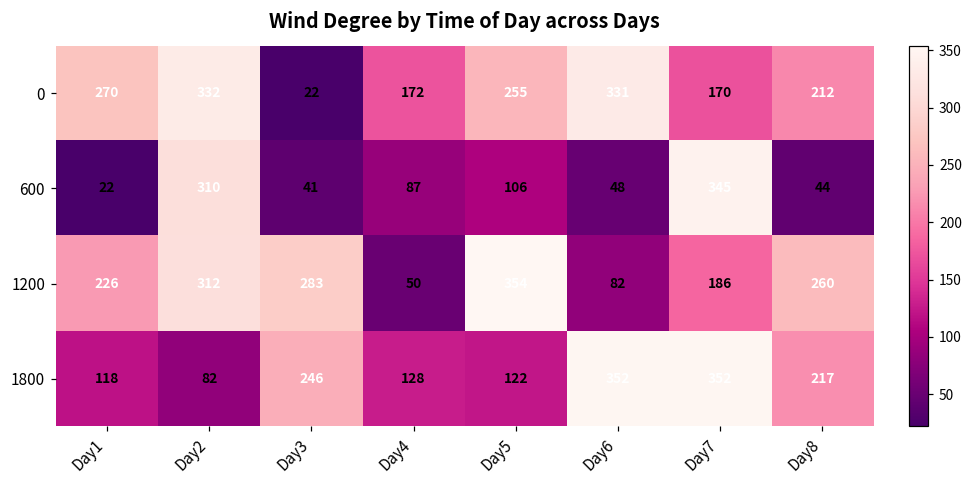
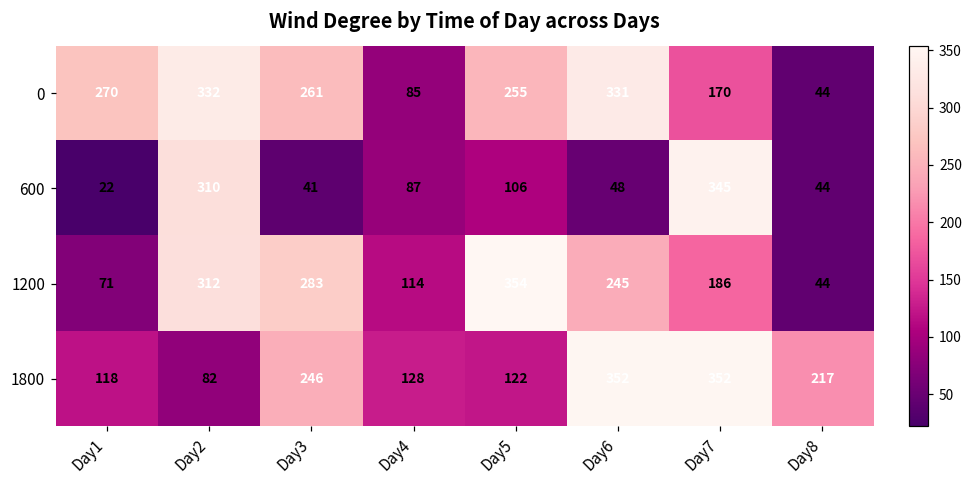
0, Day3: 22 -> 261
0, Day4: 172 -> 85
0, Day8: 212 -> 44
1200, Day1: 226 -> 71
1200, Day4: 50 -> 114
1200, Day6: 82 -> 245
1200, Day8: 260 -> 44
